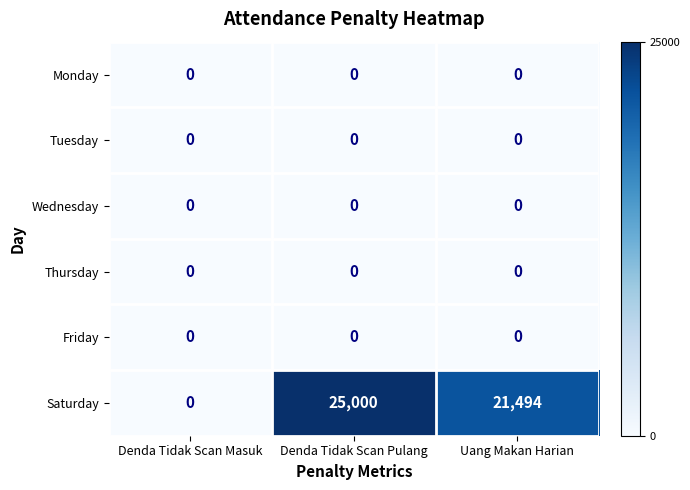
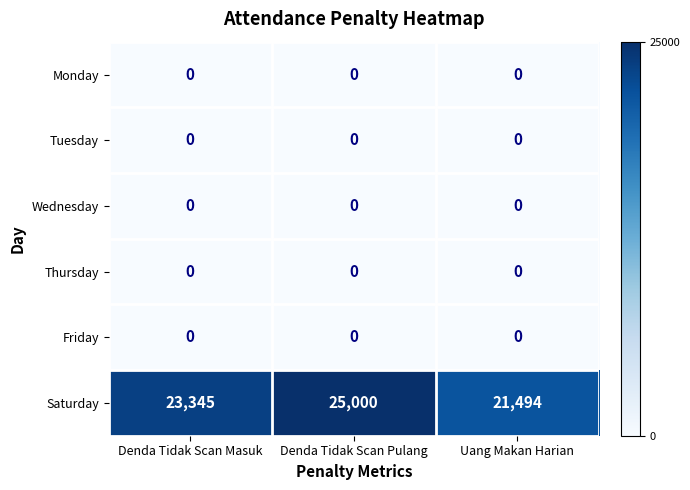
Saturday, Denda Tidak Scan Masuk: 0 -> 23,345
